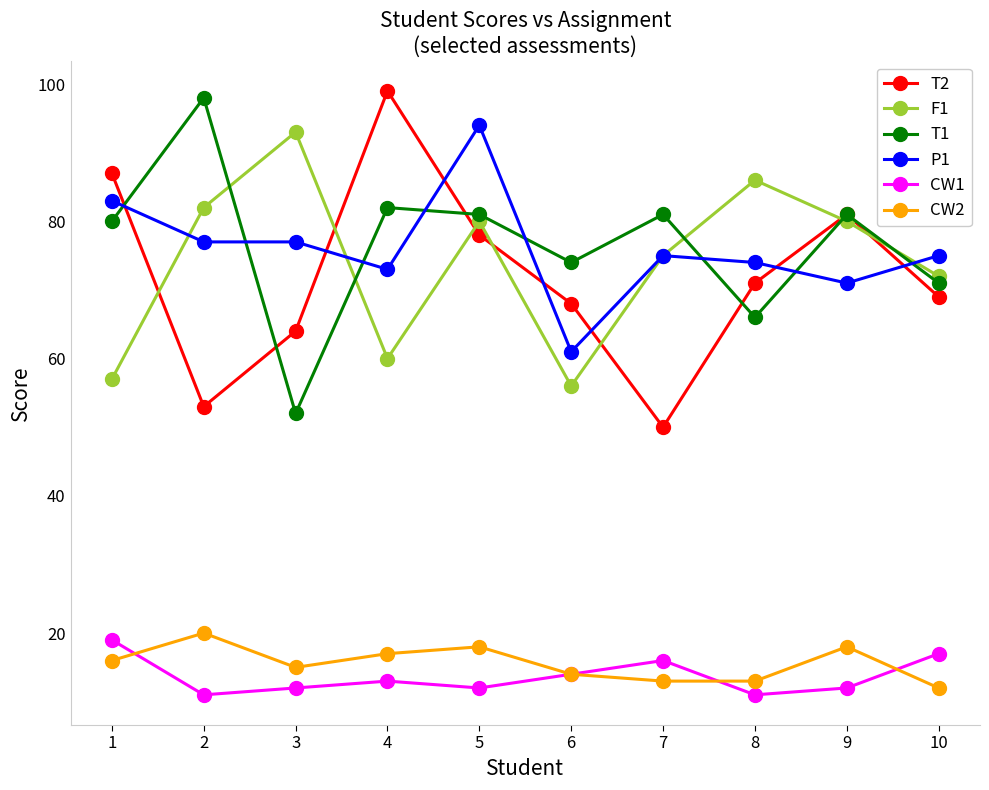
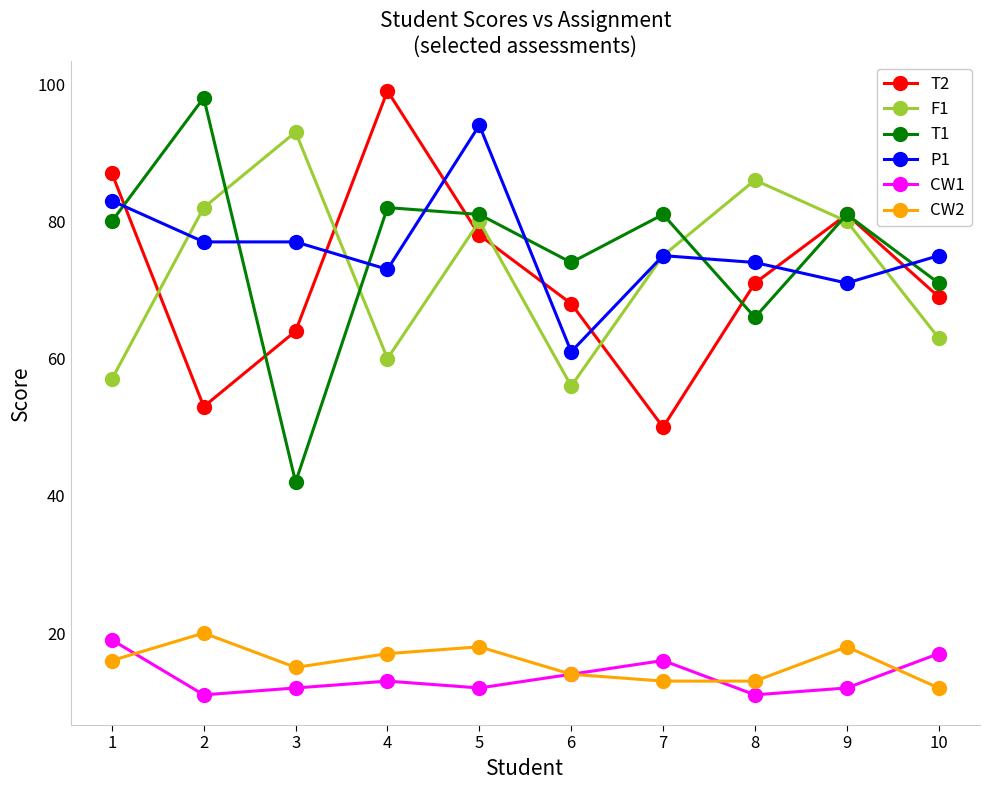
T1, 3: 52 -> 42
F1, 10: 72 -> 63
